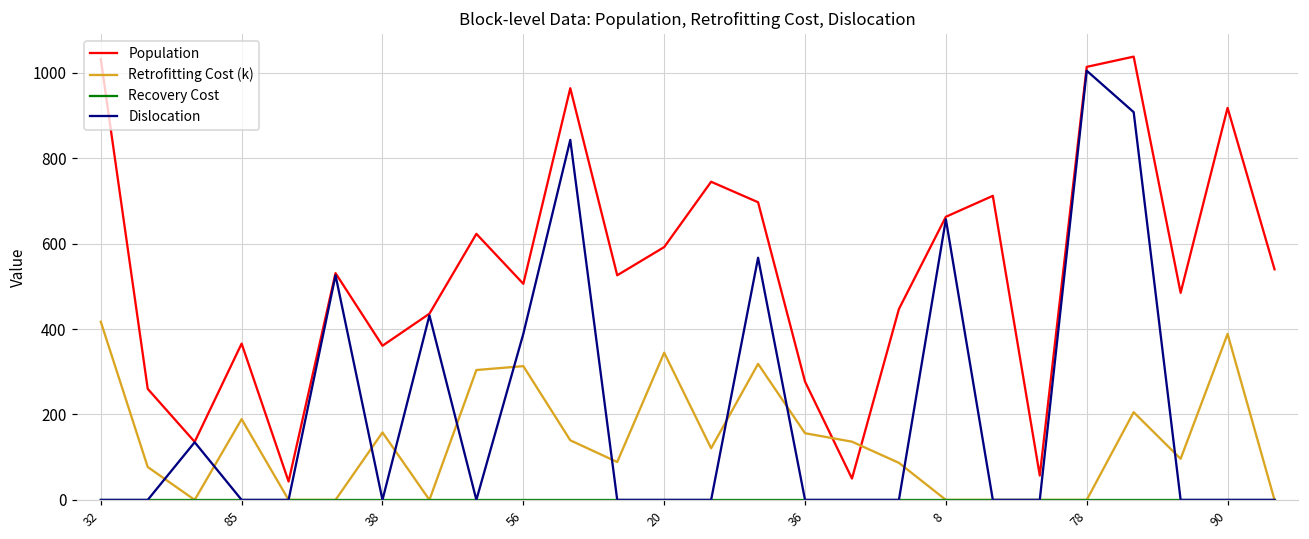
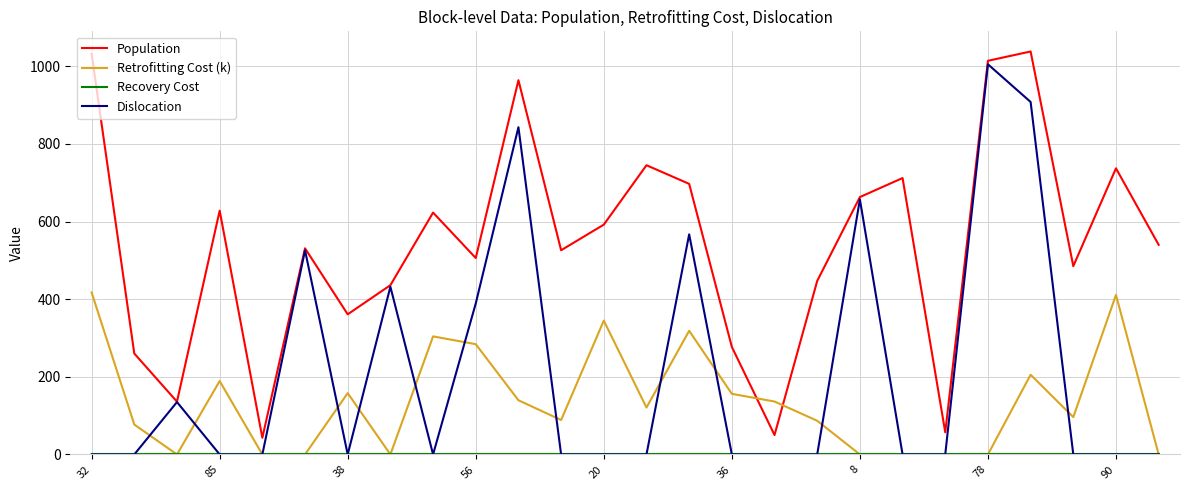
Population, 85: 370 -> 630
Retrofitting Cost (k), 56: 310 -> 280
Population, 90: 920 -> 740
Retrofitting Cost (k), 90: 390 -> 410
